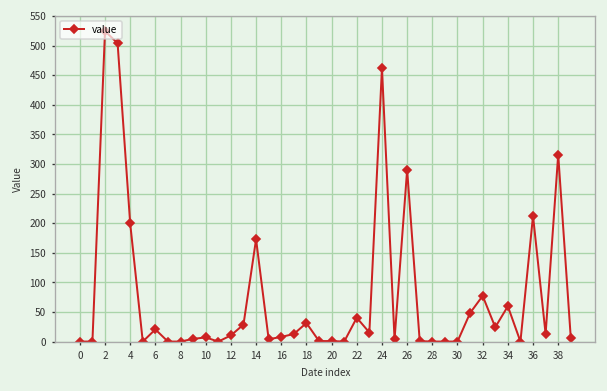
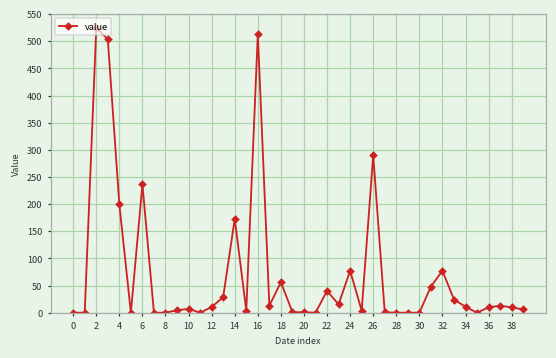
6: 20 -> 240
16: 10 -> 510
18: 30 -> 60
24: 460 -> 80
34: 60 -> 10
36: 210 -> 10
38: 320 -> 10
